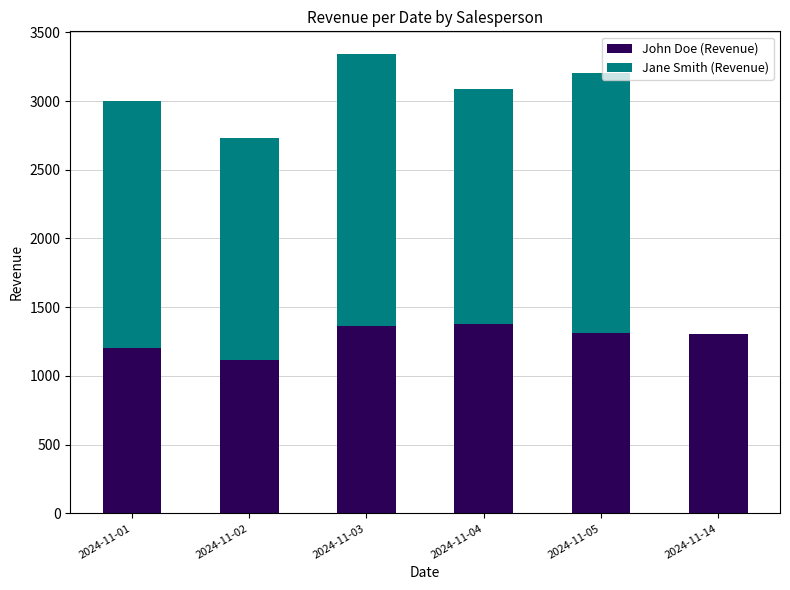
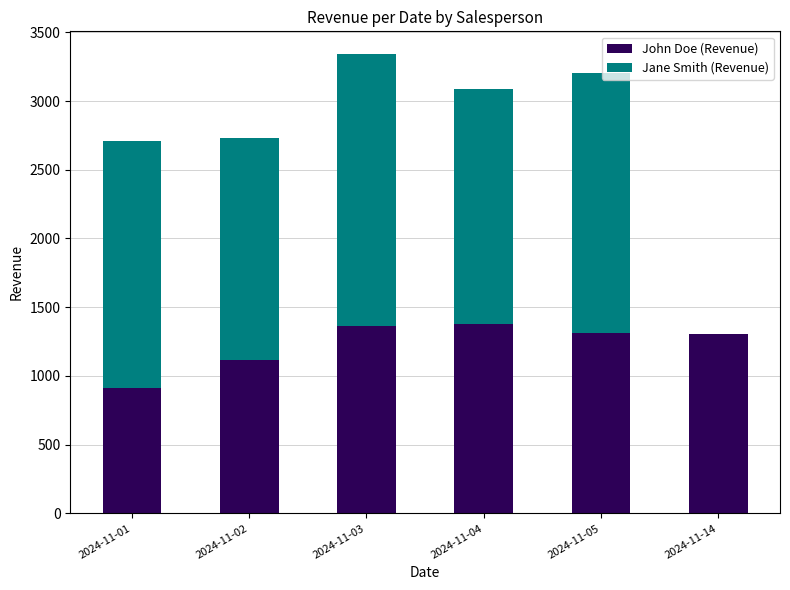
John Doe (Revenue), 2024-11-01: 1200 -> 910
